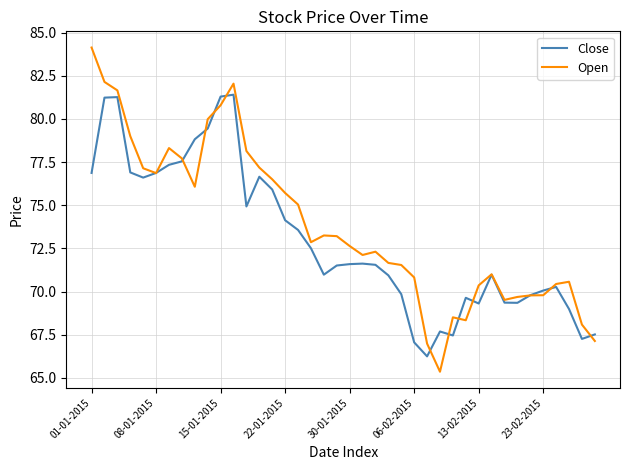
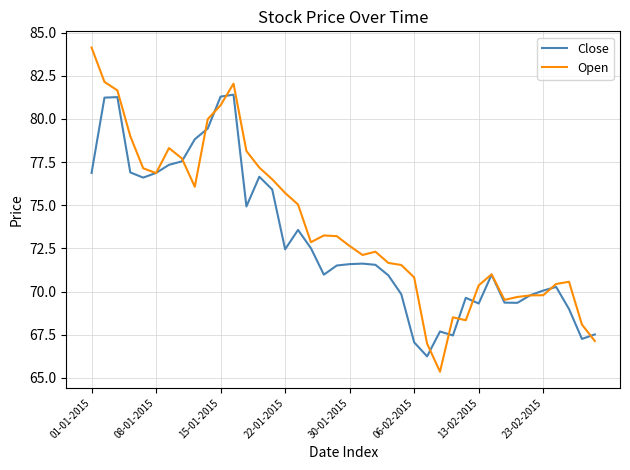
Close, 22-01-2015: 74.1 -> 72.5
